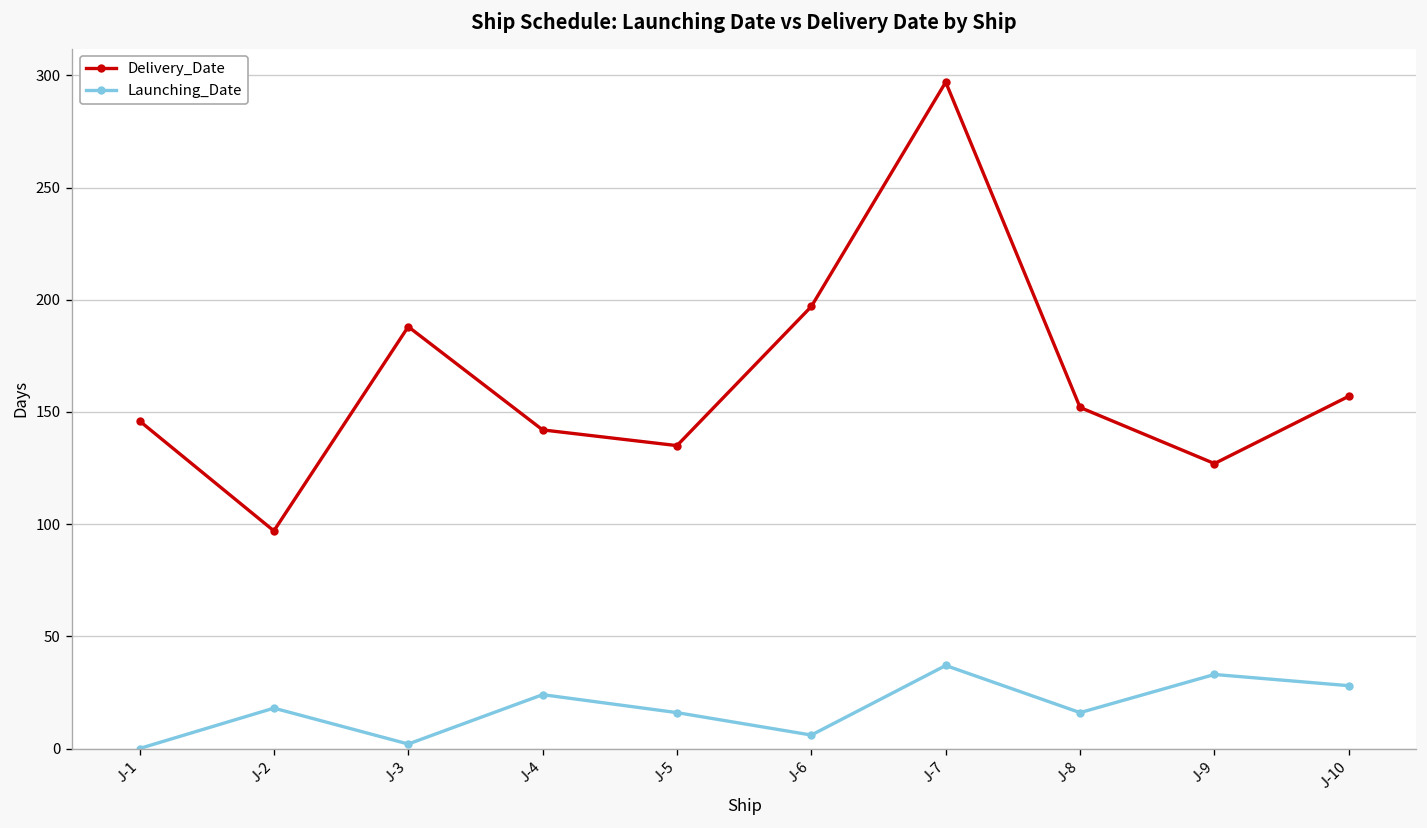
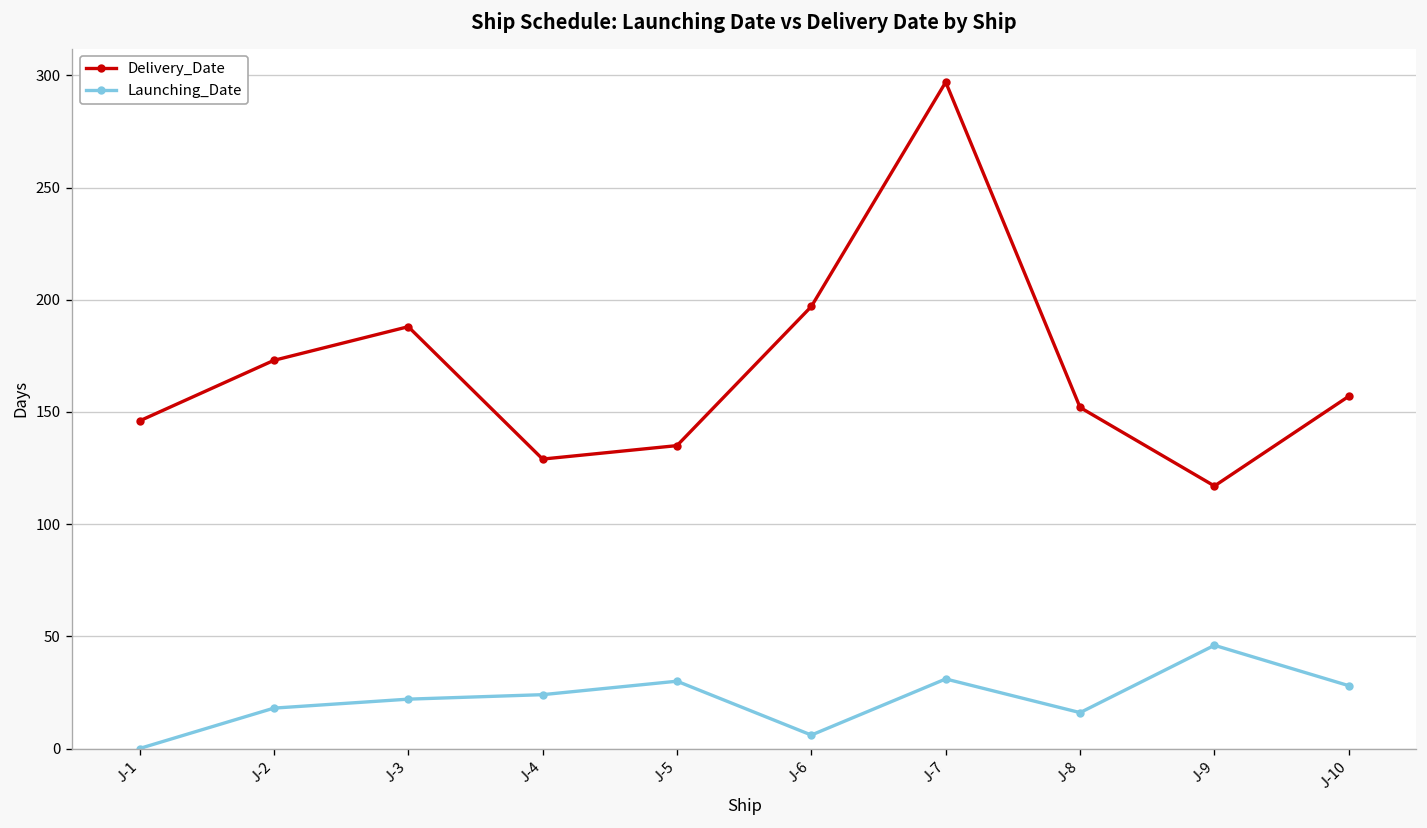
Delivery_Date, J-2: 97 -> 173
Launching_Date, J-3: 2 -> 22
Delivery_Date, J-4: 142 -> 129
Launching_Date, J-5: 16 -> 30
Launching_Date, J-7: 37 -> 31
Delivery_Date, J-9: 127 -> 117
Launching_Date, J-9: 33 -> 46
